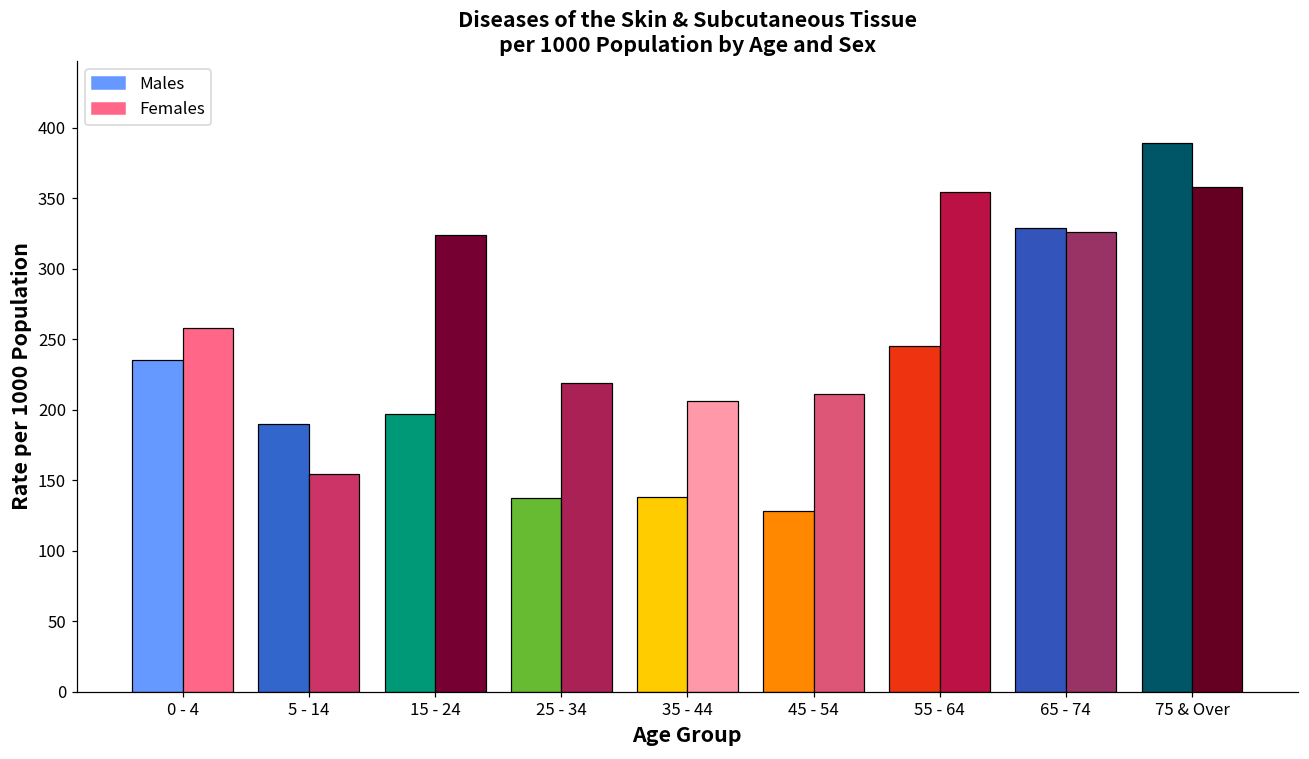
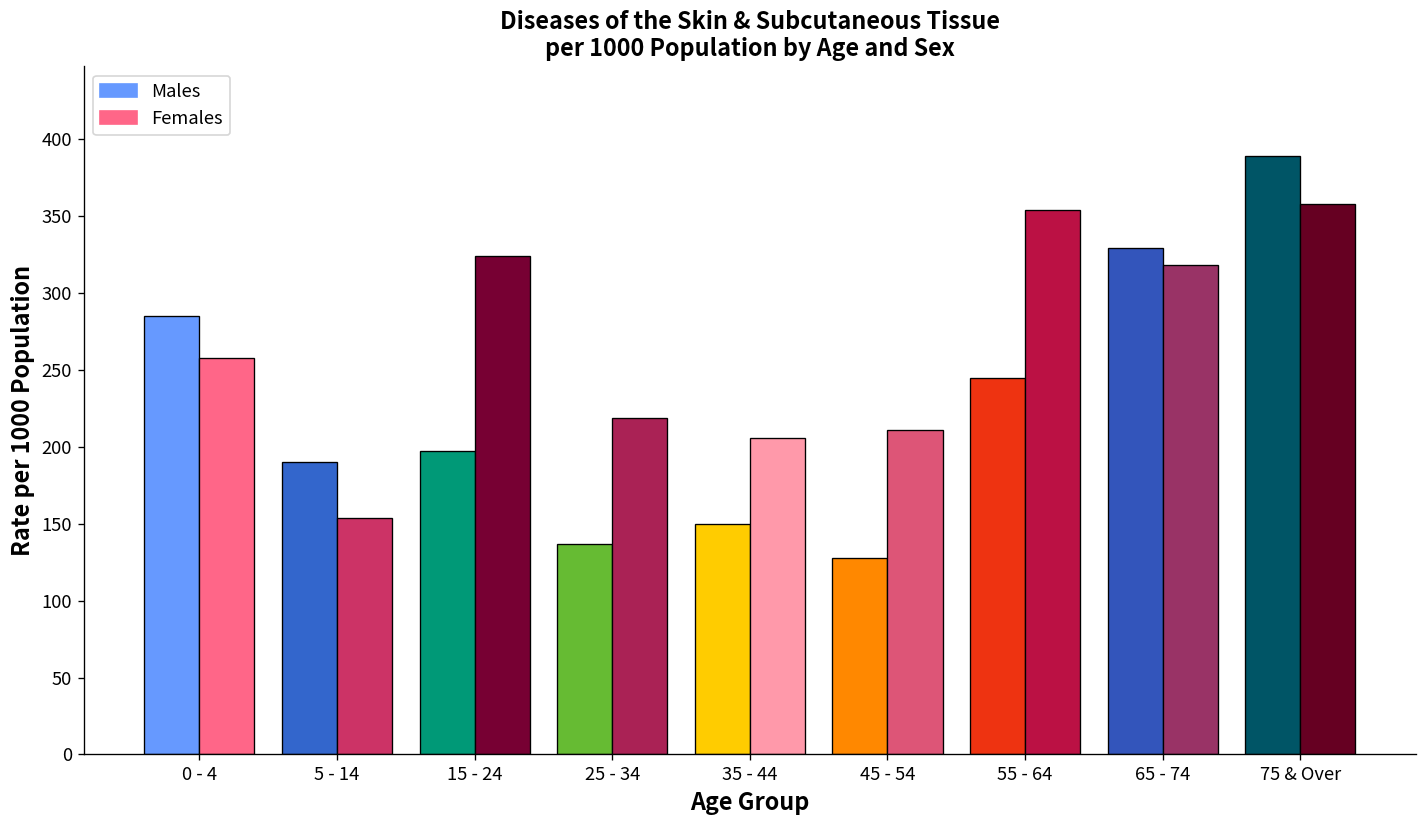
Males, 0 - 4: 235 -> 285
Males, 35 - 44: 138 -> 150
Females, 65 - 74: 326 -> 318
